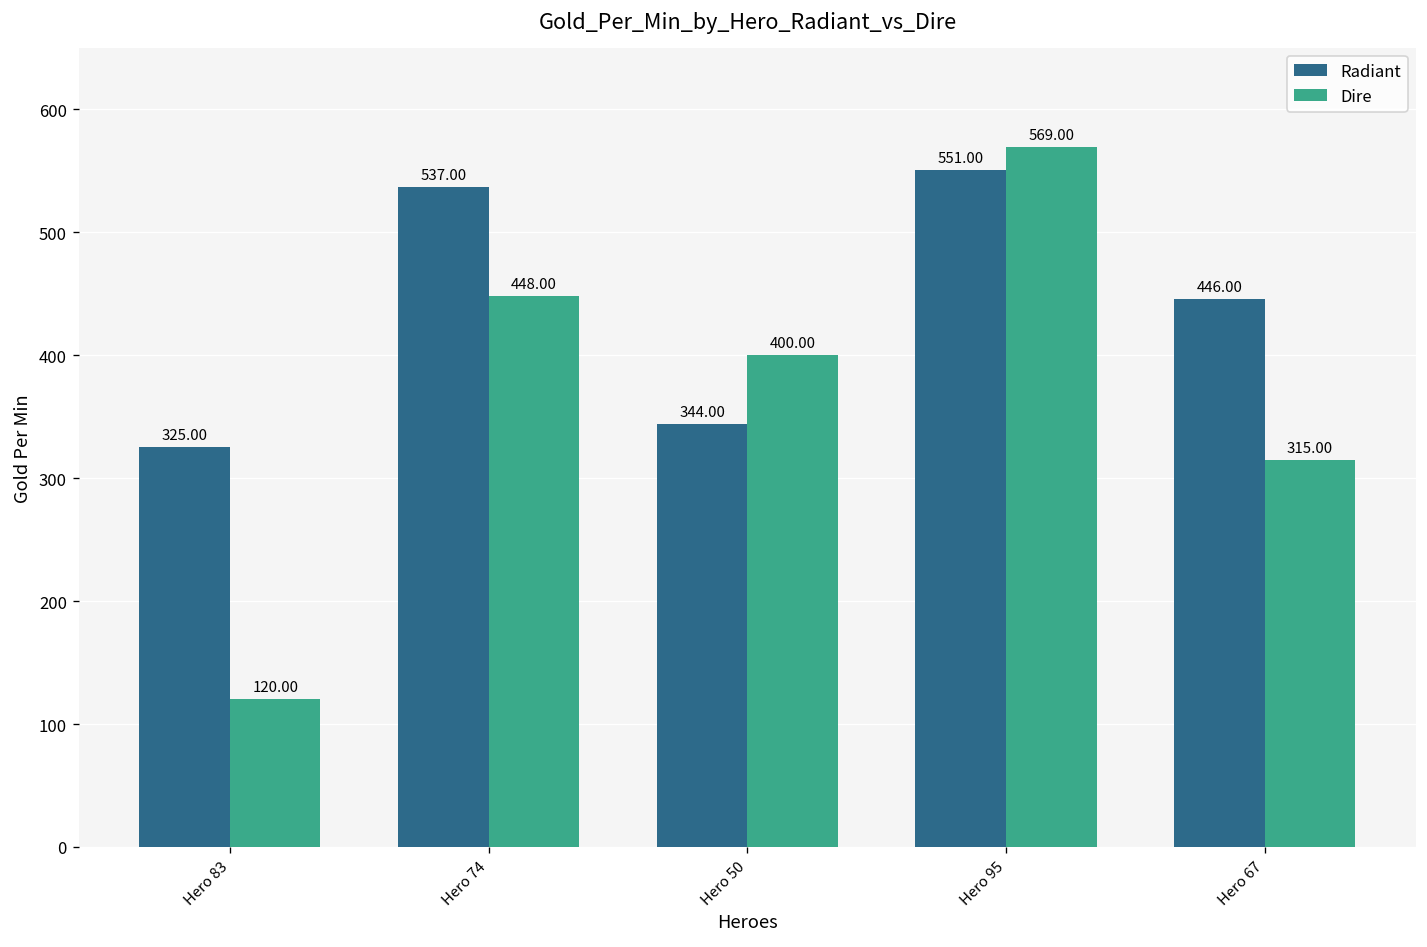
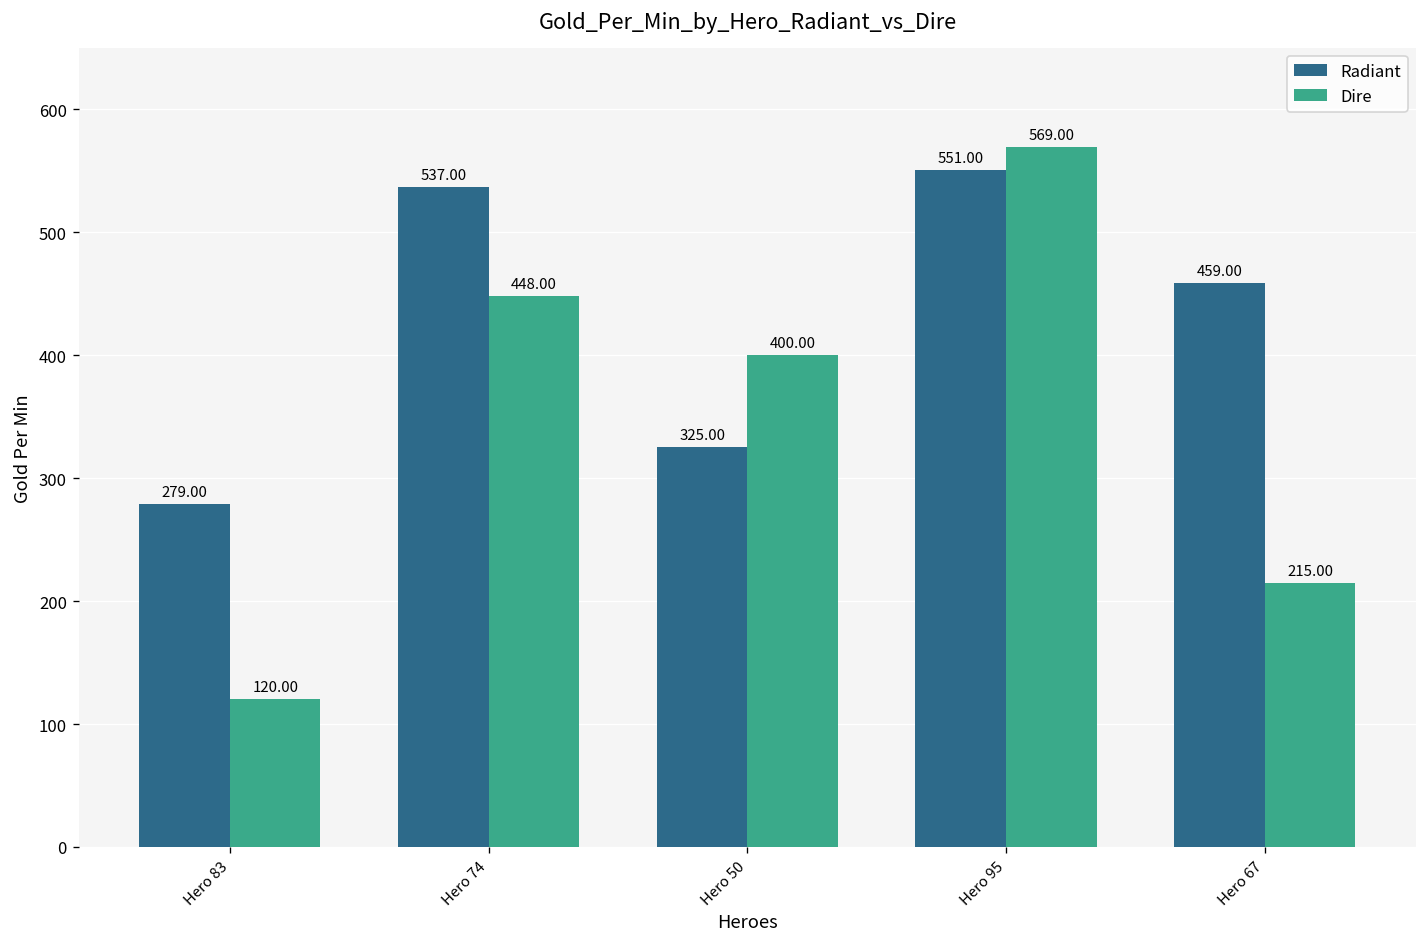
Radiant, Hero 83: 325.00 -> 279.00
Radiant, Hero 50: 344.00 -> 325.00
Radiant, Hero 67: 446.00 -> 459.00
Dire, Hero 67: 315.00 -> 215.00
